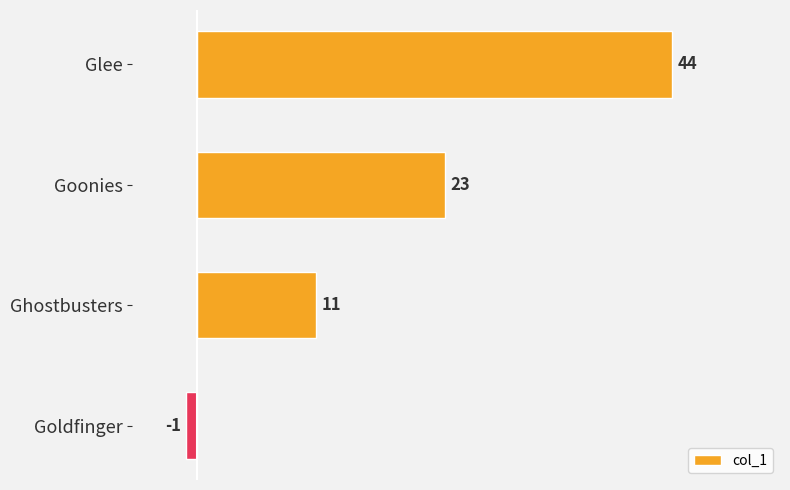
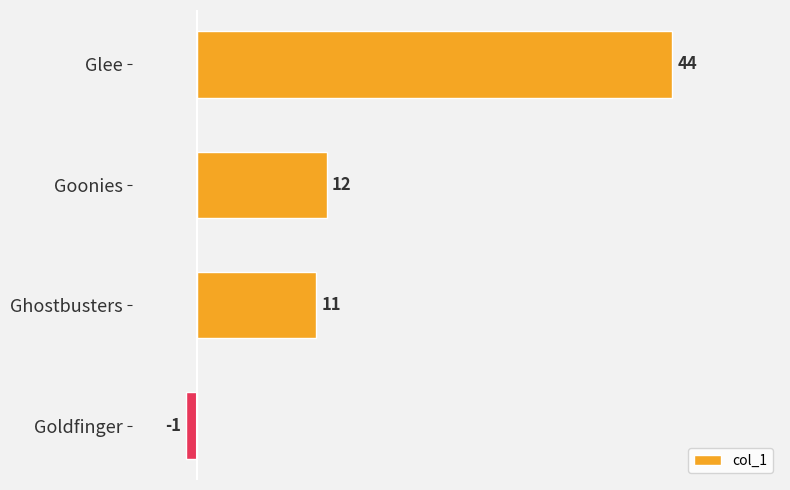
Goonies: 23 -> 12
